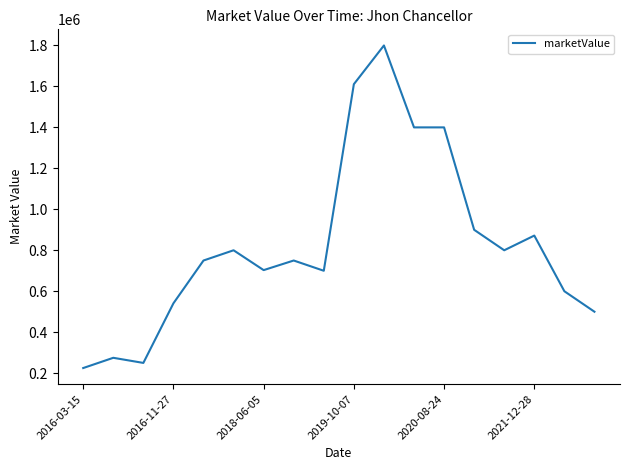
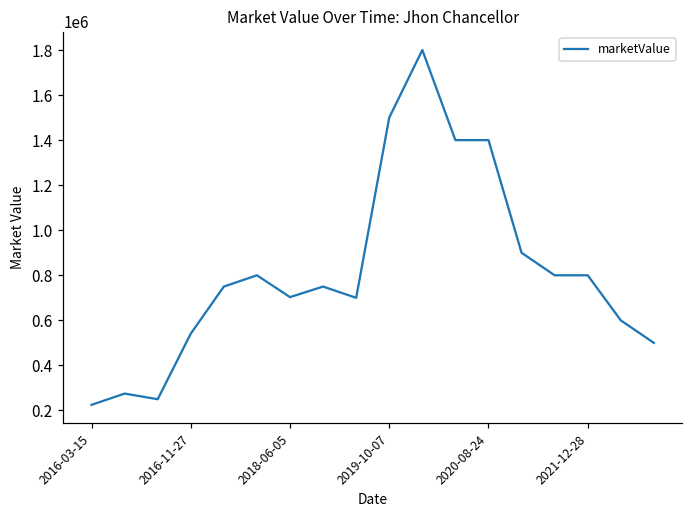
2019-10-07: 1610000 -> 1500000
2021-12-28: 870000 -> 800000
